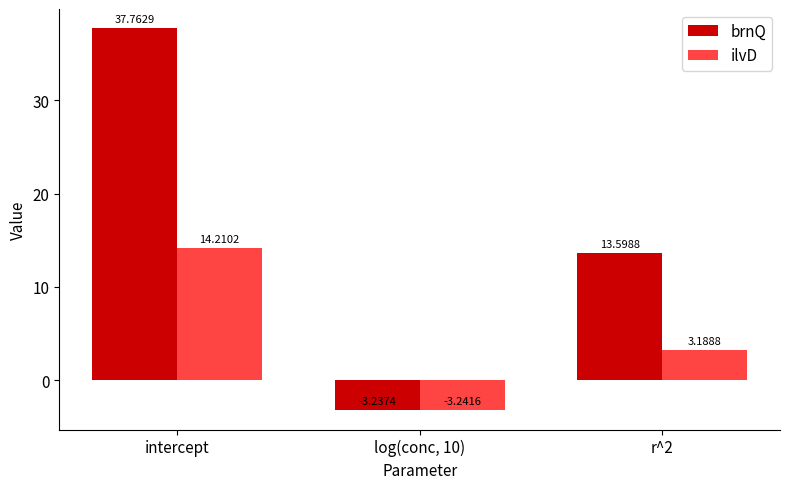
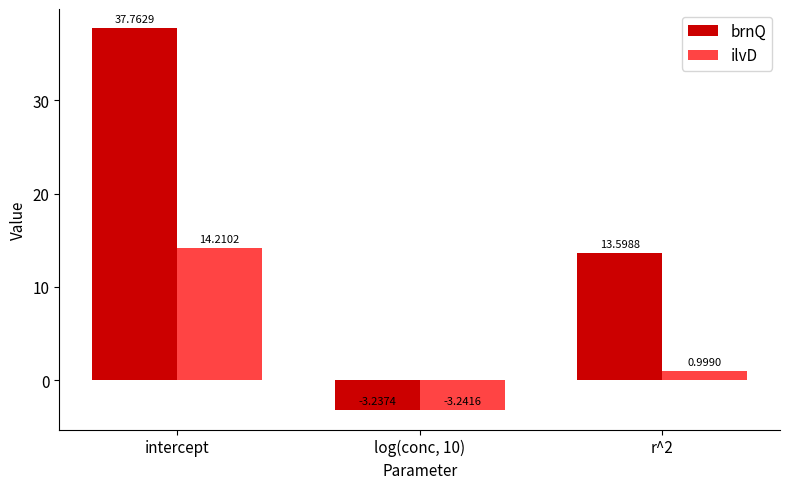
ilvD, r^2: 3.1888 -> 0.9990
